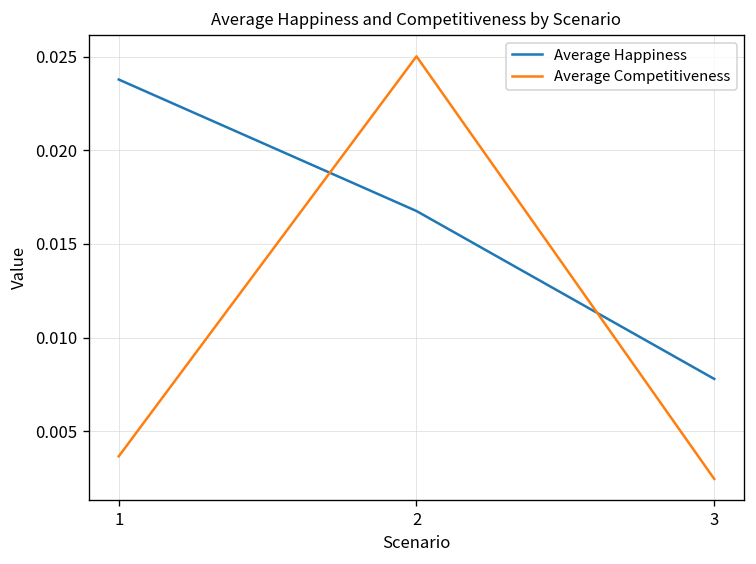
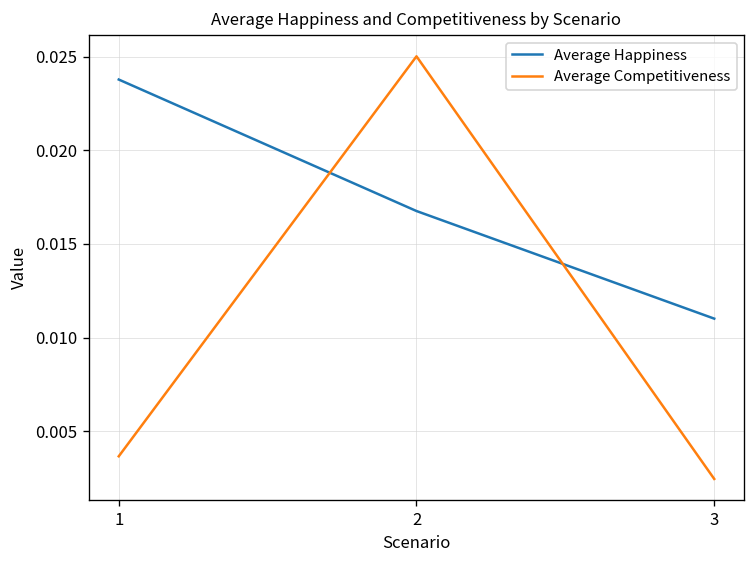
Average Happiness, 3: 0.0078 -> 0.0110
